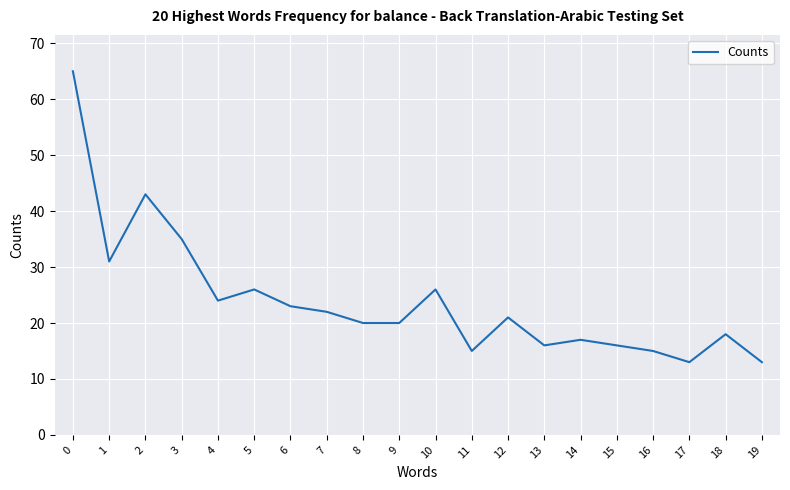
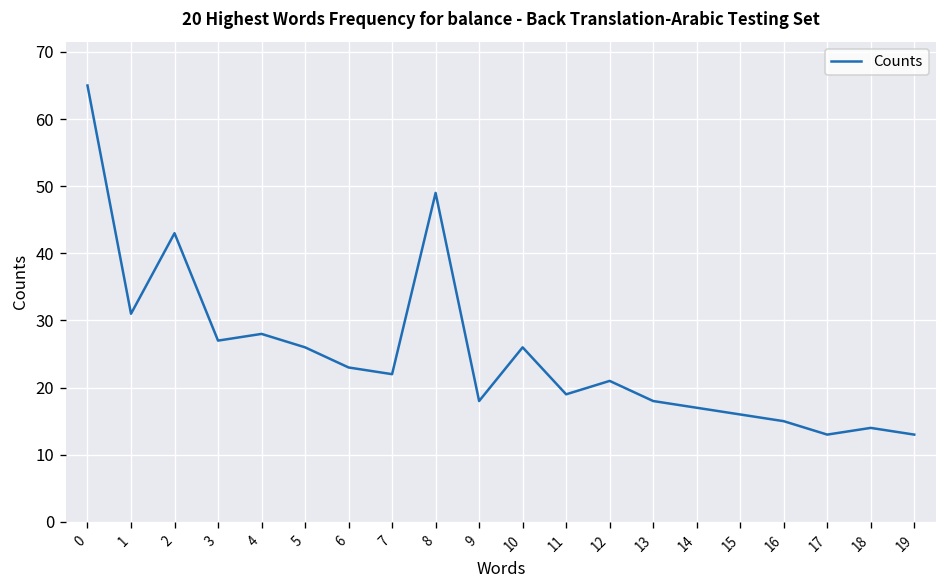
3: 35 -> 27
4: 24 -> 28
8: 20 -> 49
9: 20 -> 18
11: 15 -> 19
13: 16 -> 18
18: 18 -> 14
